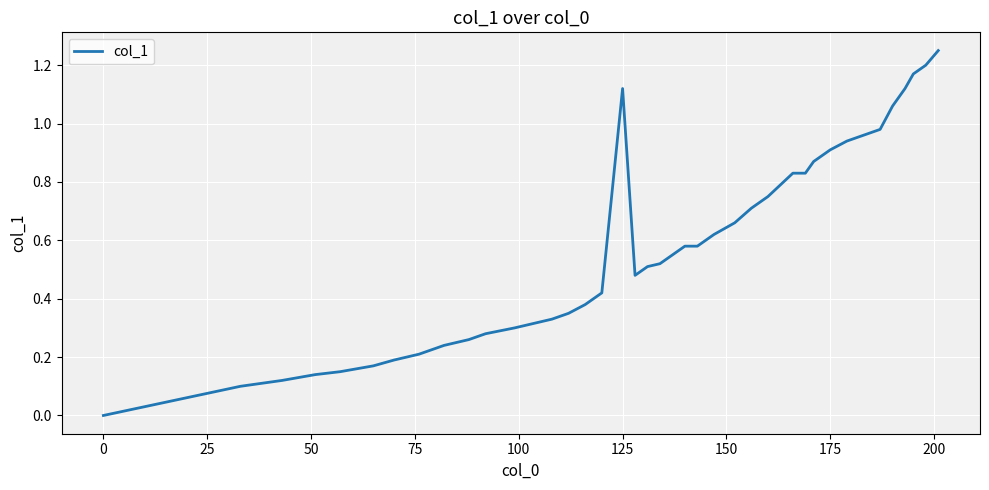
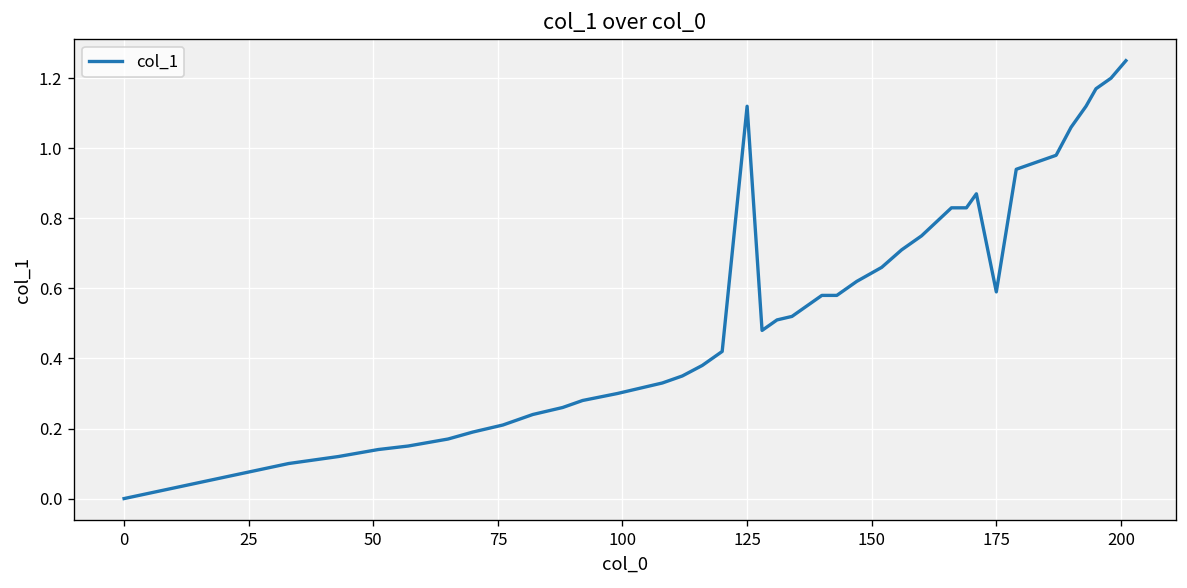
175: 0.91 -> 0.59
